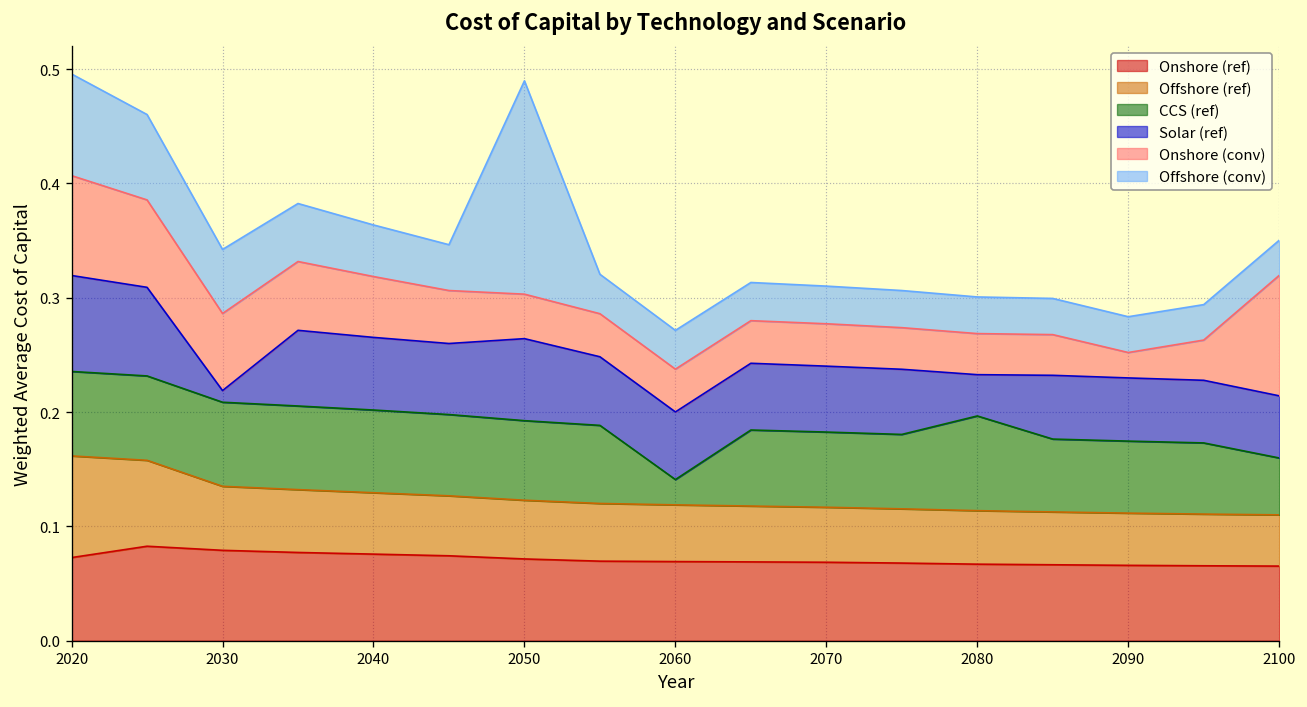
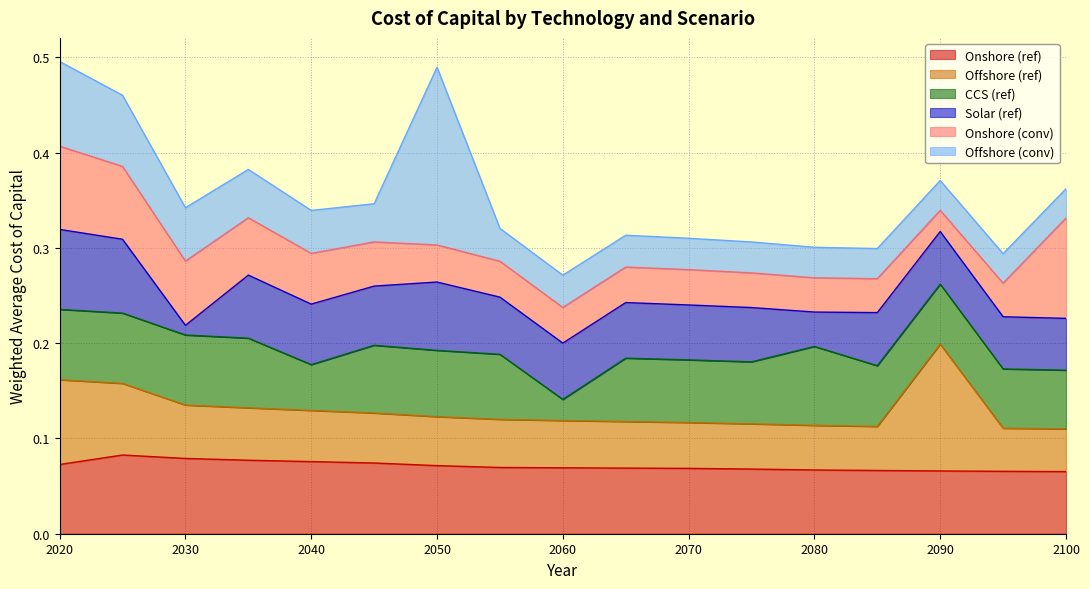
CCS (ref), 2040: 0.07 -> 0.05
Offshore (ref), 2090: 0.05 -> 0.13
CCS (ref), 2100: 0.05 -> 0.06
